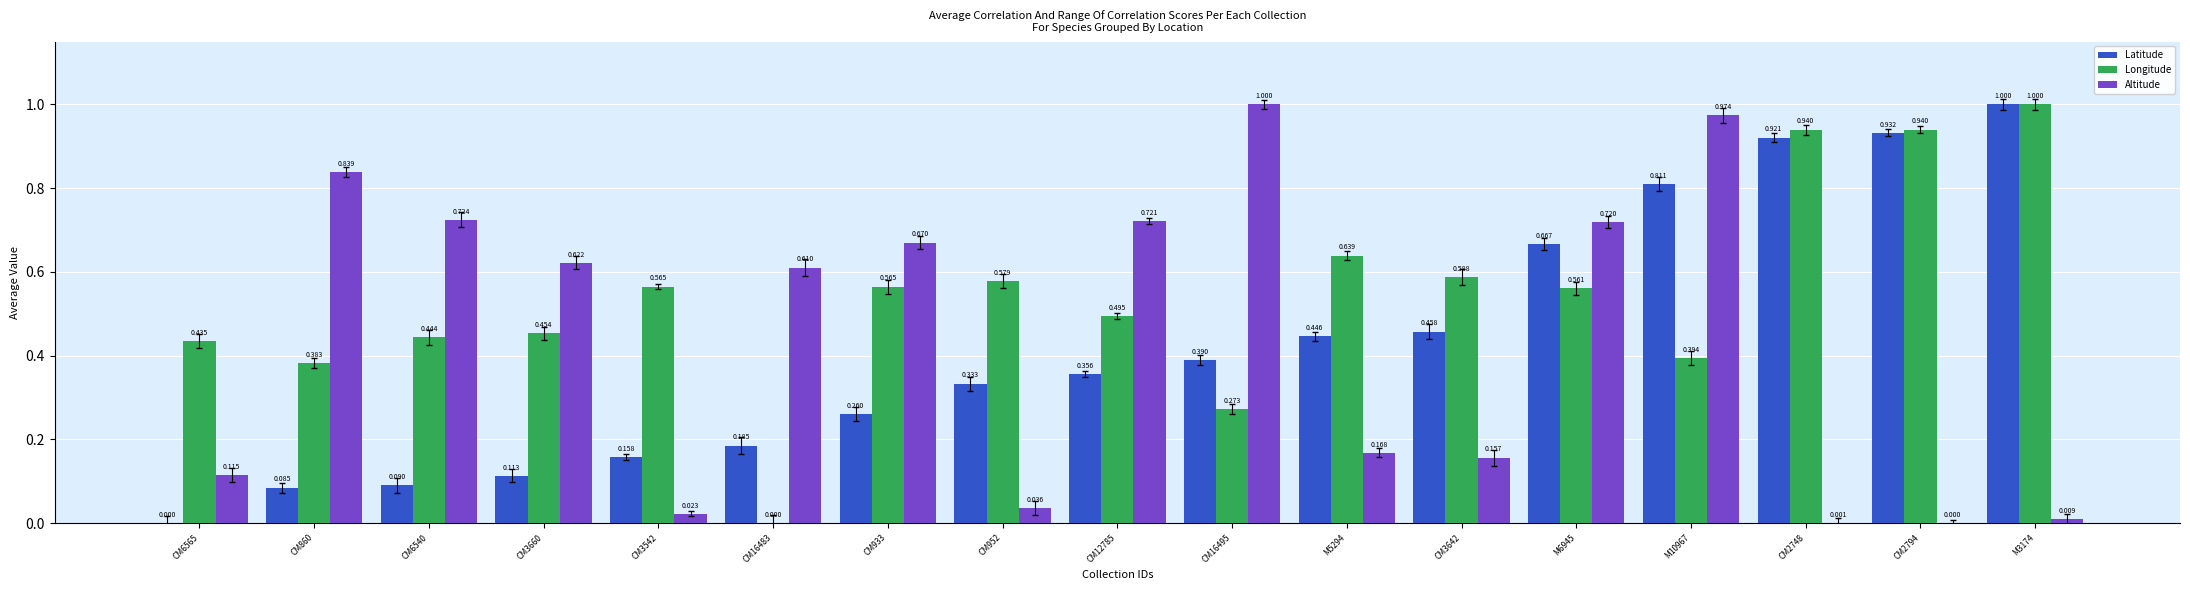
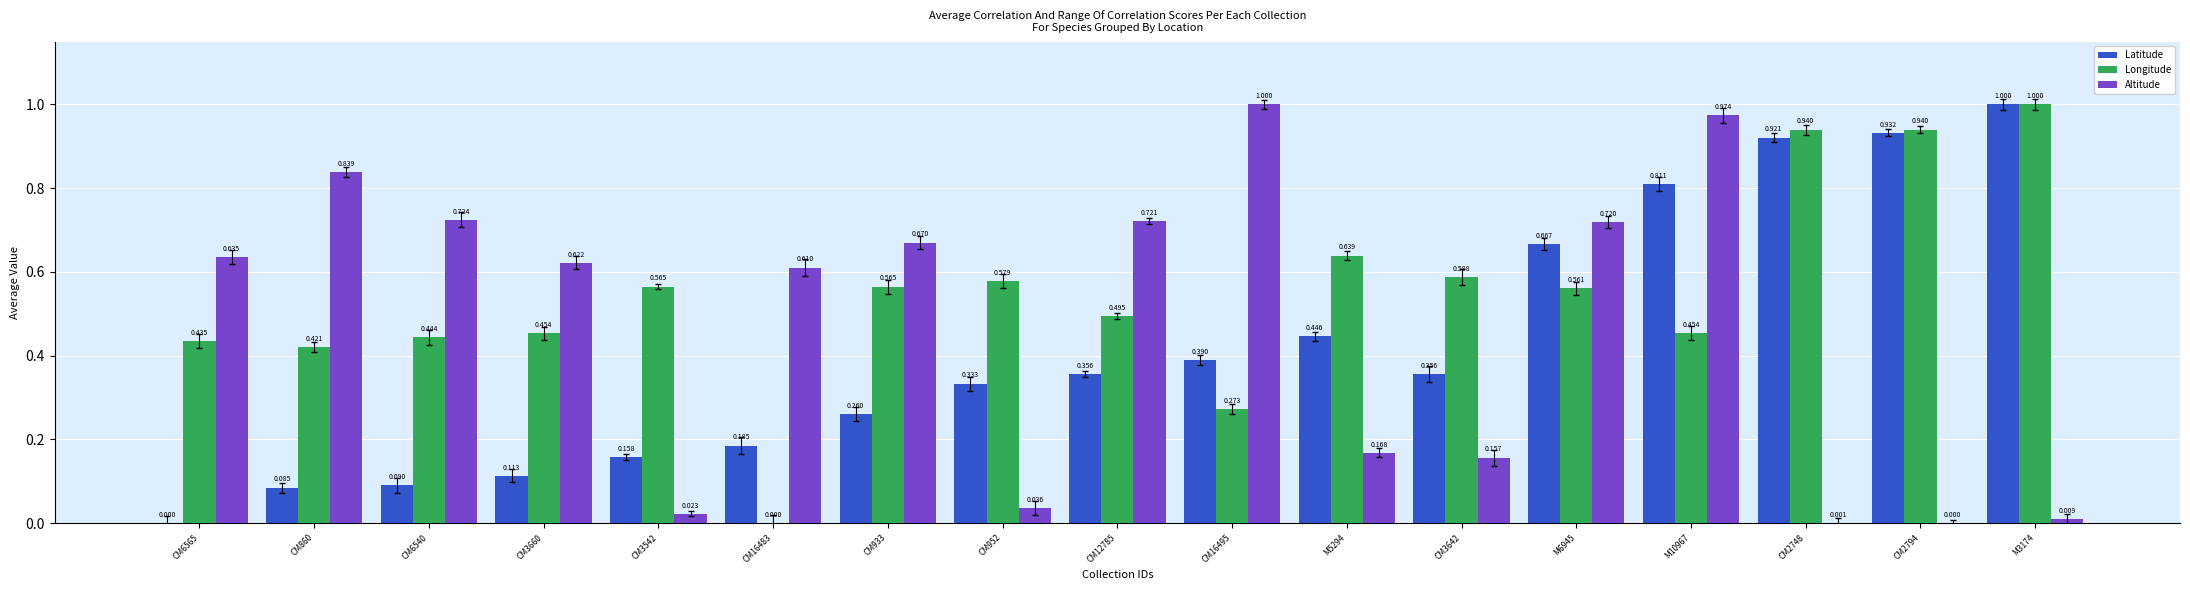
Altitude, CM6565: 0.115 -> 0.635
Longitude, CM860: 0.383 -> 0.421
Latitude, CM3642: 0.458 -> 0.356
Longitude, M10967: 0.394 -> 0.454
